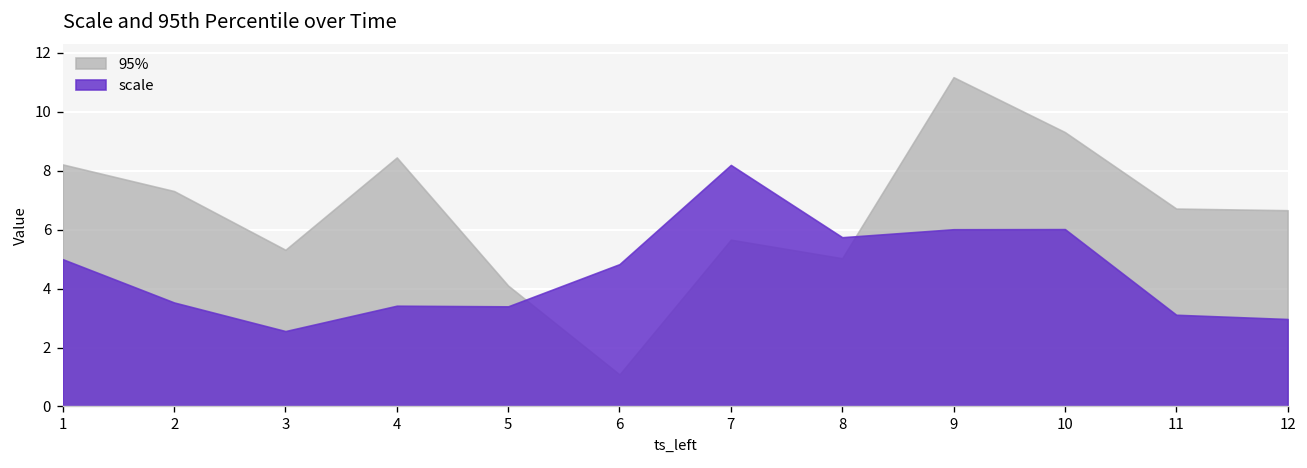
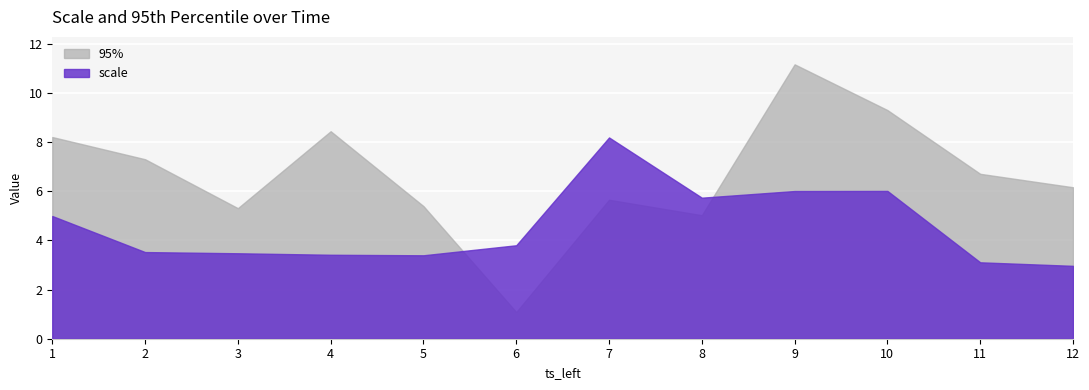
scale, 3: 2.6 -> 3.5
95%, 5: 4.1 -> 5.4
scale, 6: 4.8 -> 3.8
95%, 12: 6.7 -> 6.2
